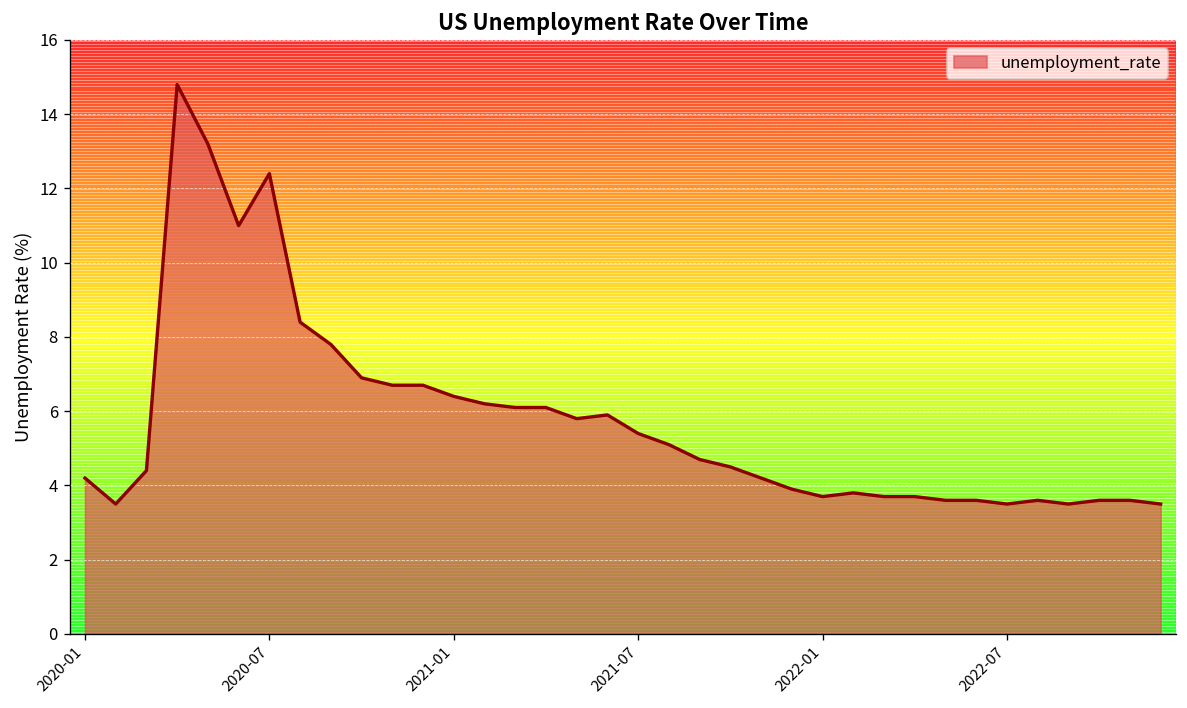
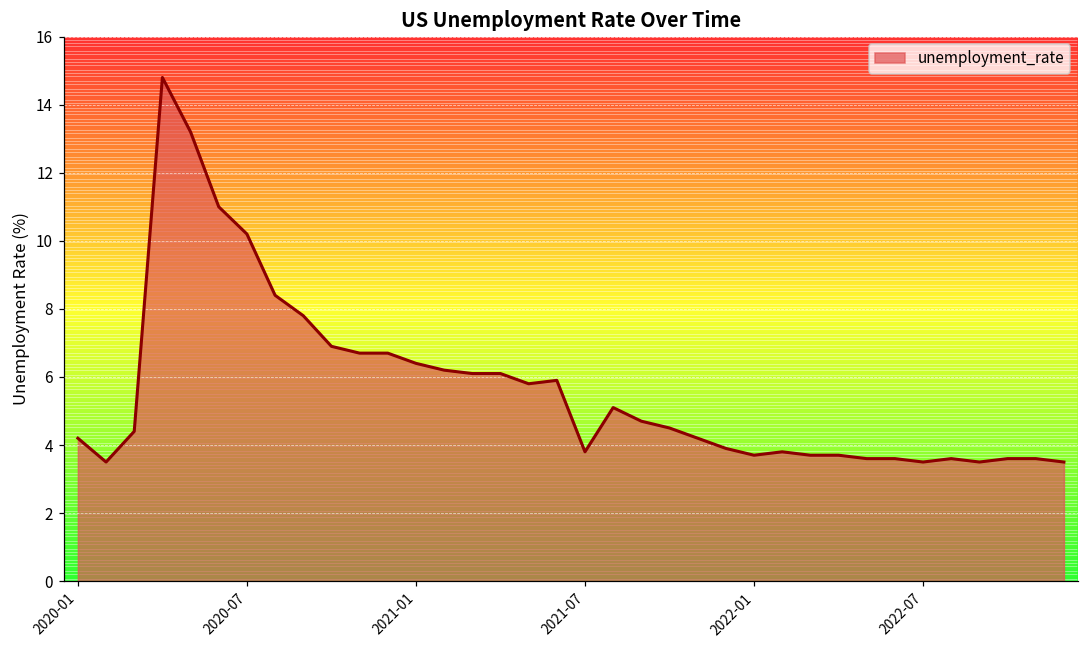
2020-07: 12.4 -> 10.2
2021-07: 5.4 -> 3.8
